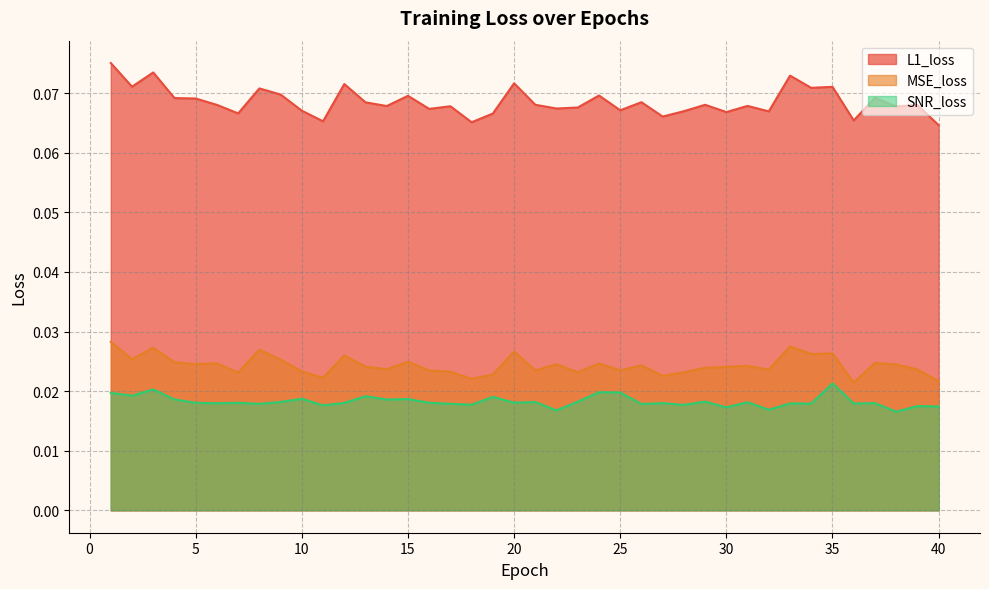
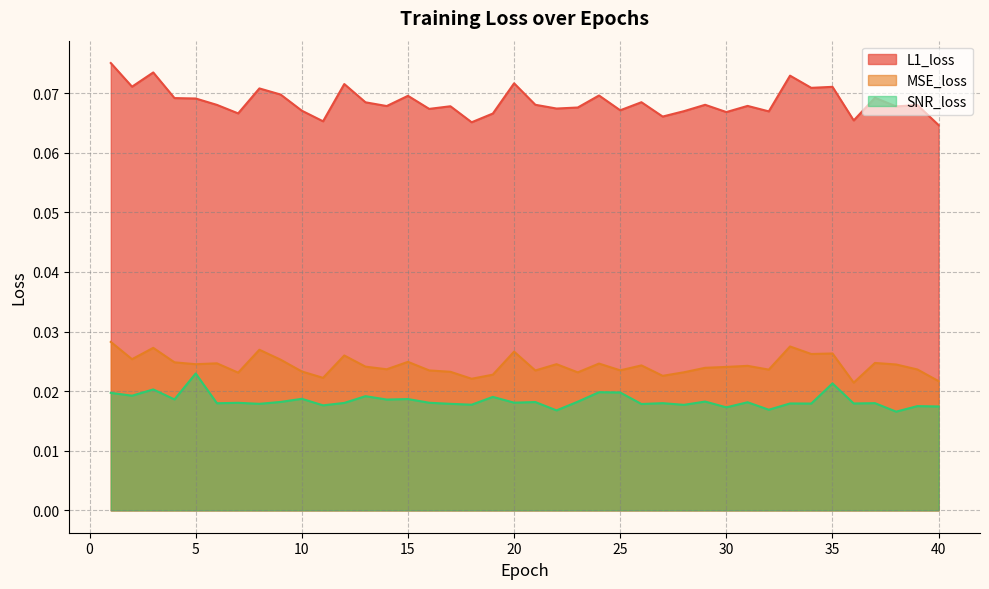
SNR_loss, 5: 0.018 -> 0.023
